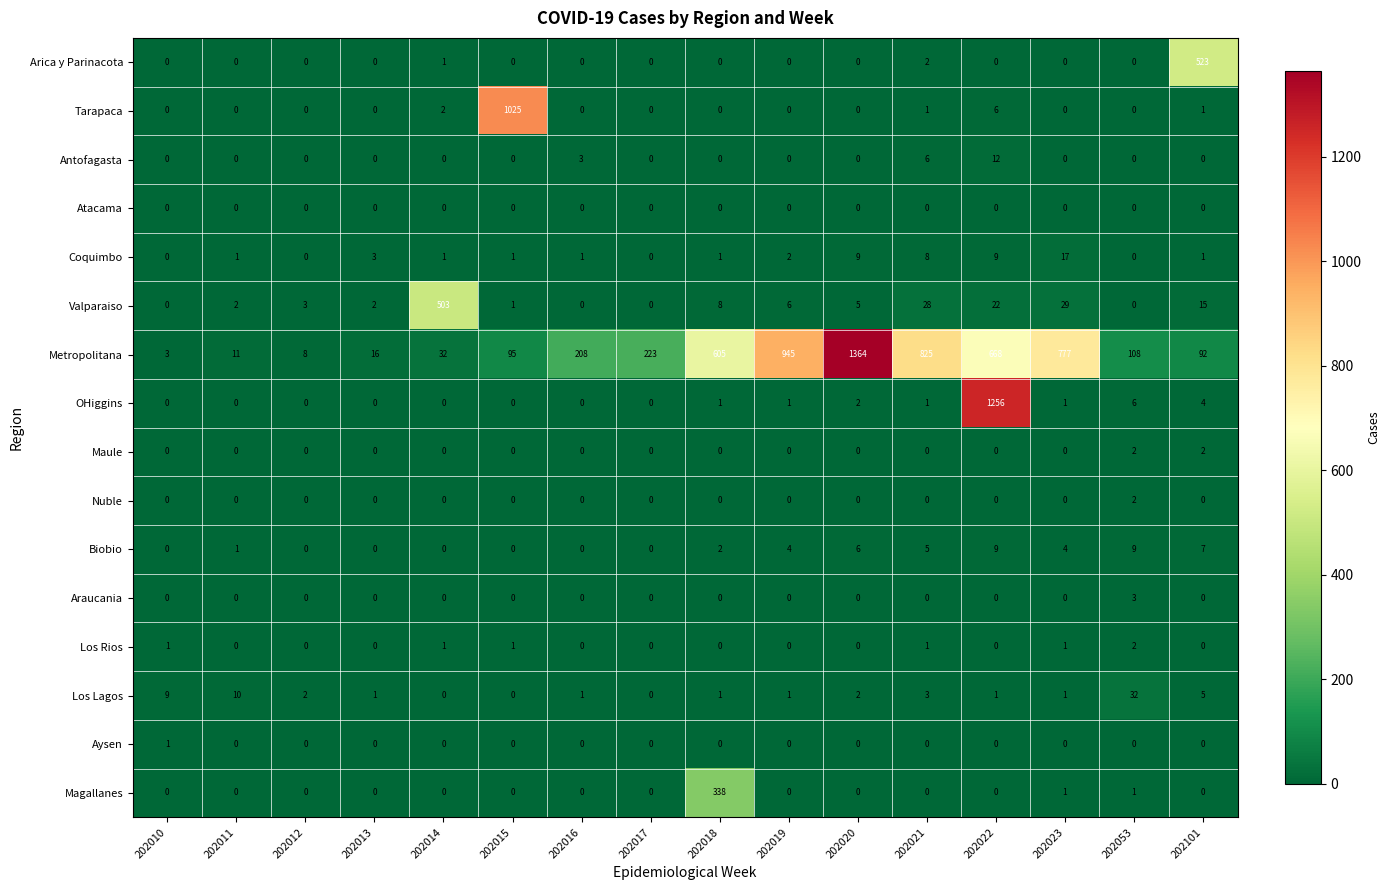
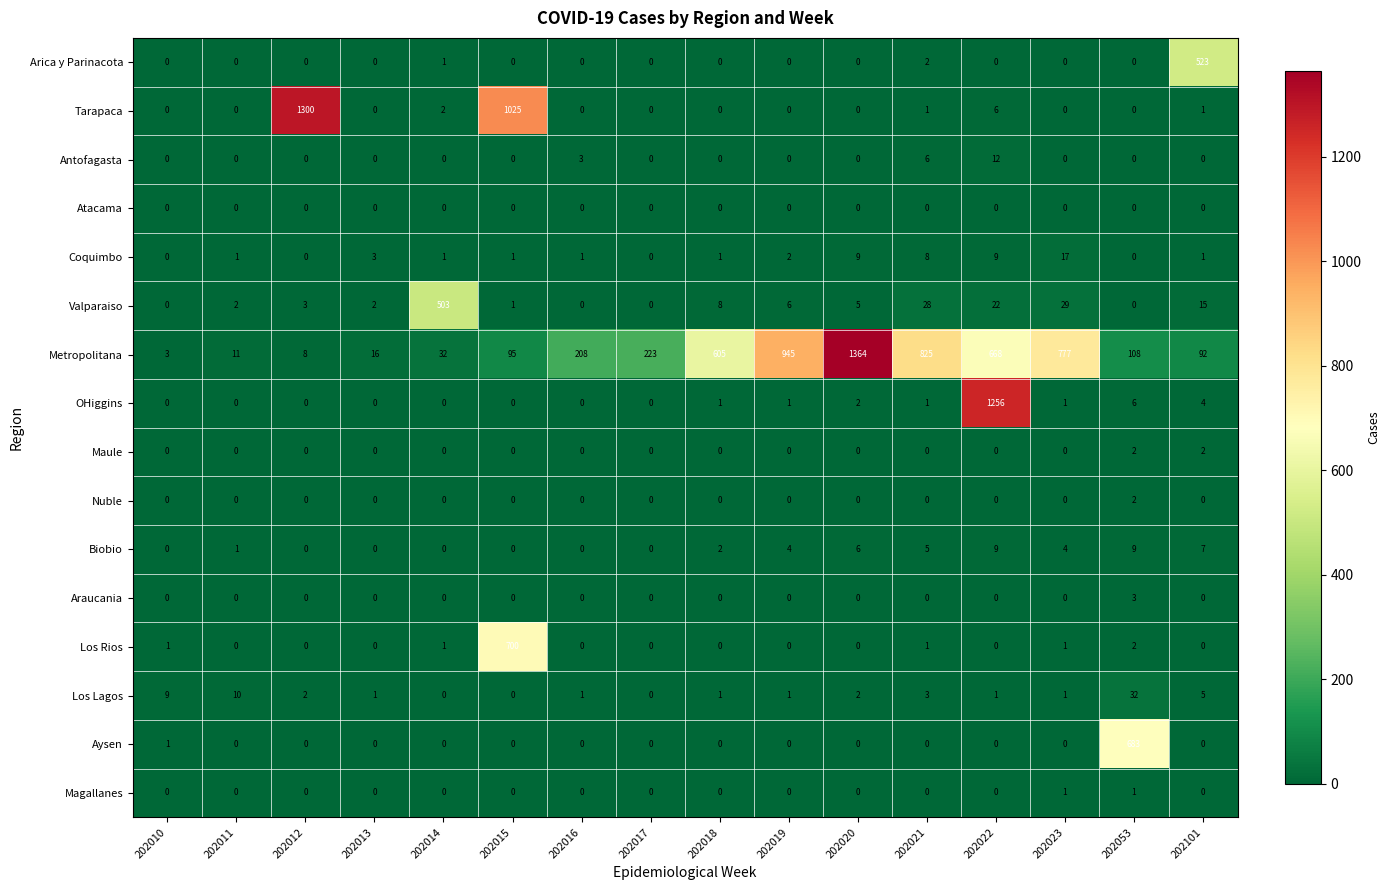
Tarapaca, 202012: 0 -> 1300
Los Rios, 202015: 1 -> 700
Aysen, 202053: 0 -> 683
Magallanes, 202018: 338 -> 0
